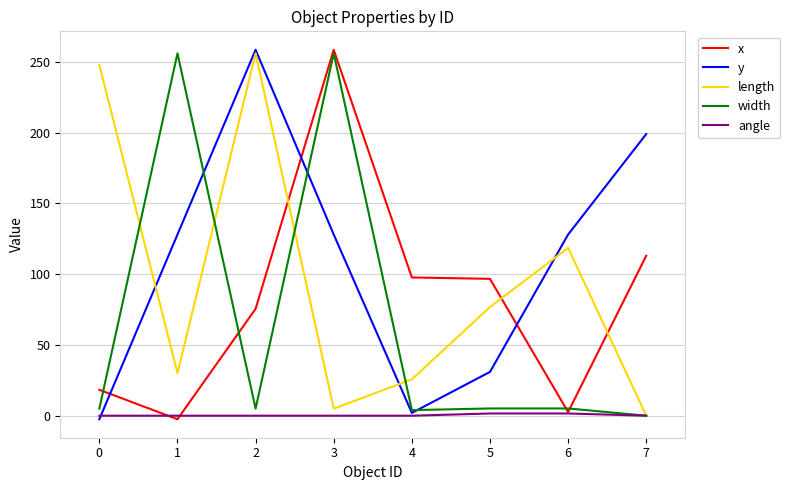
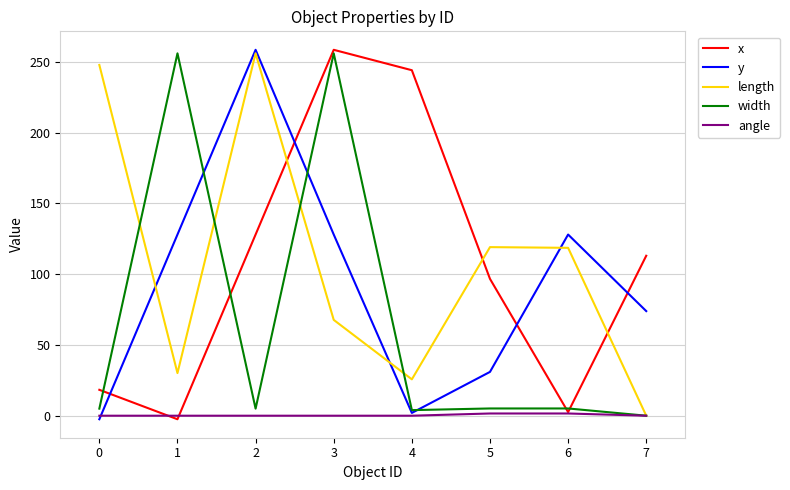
x, 2: 76 -> 128
length, 3: 5 -> 68
x, 4: 98 -> 244
length, 5: 77 -> 119
y, 7: 199 -> 74
